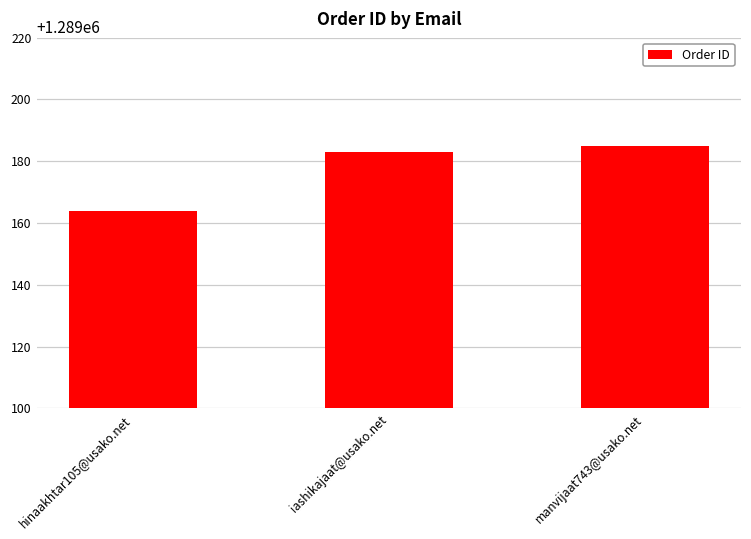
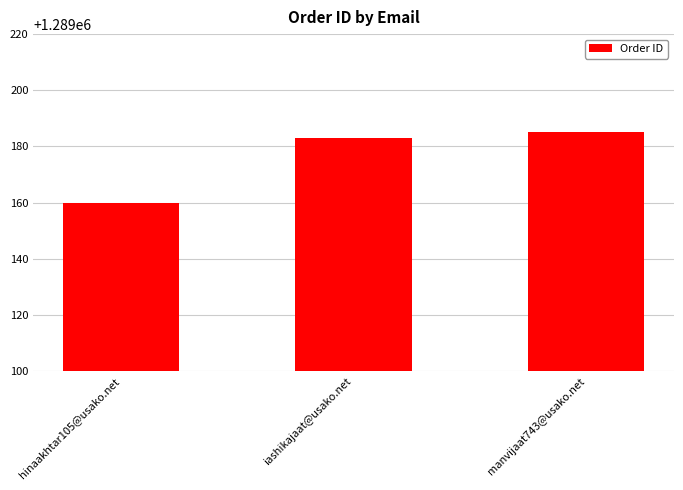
hinaakhtar105@usako.net: 1289164 -> 1289160
